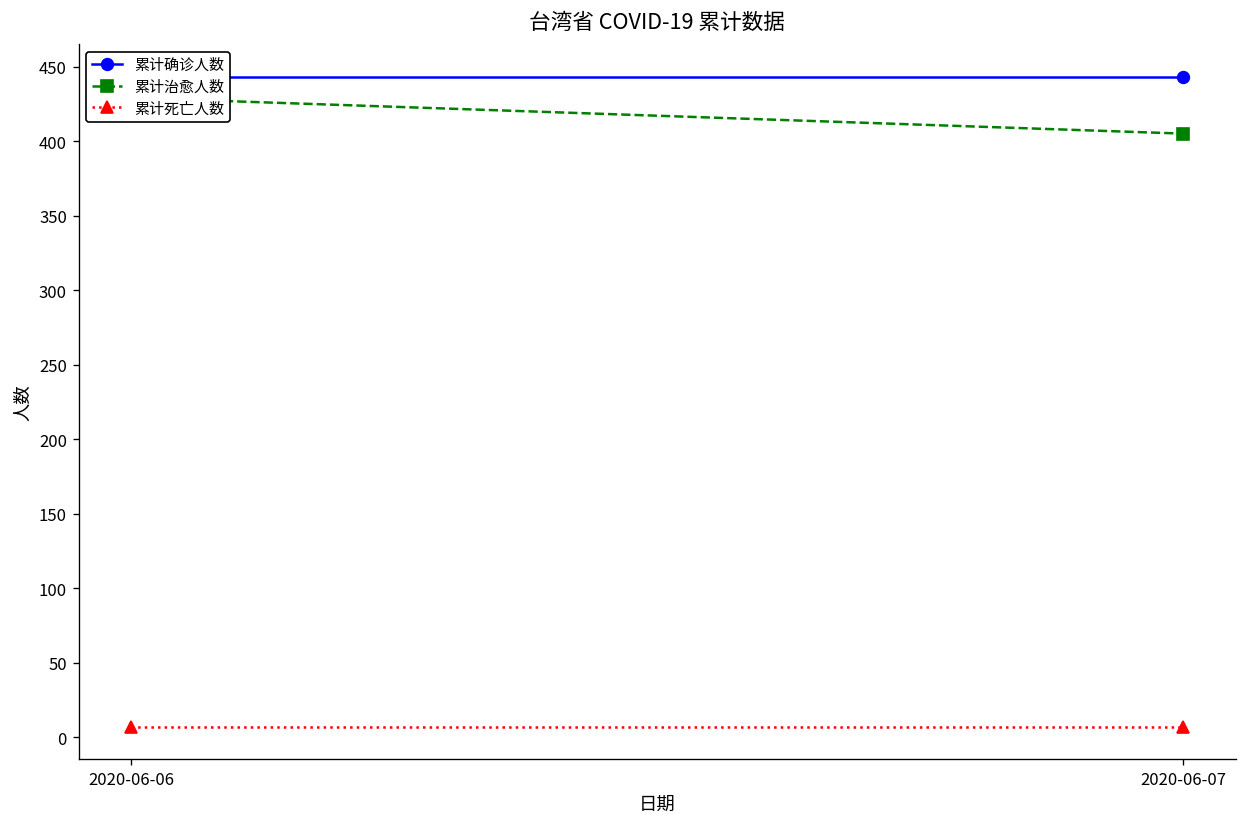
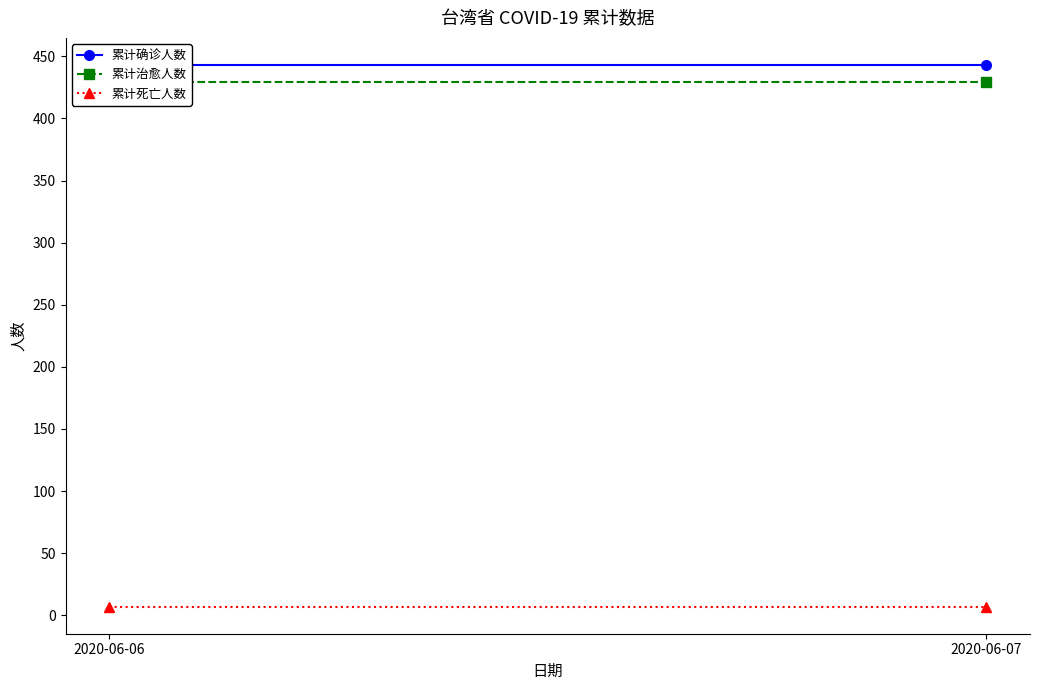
累计治愈人数, 2020-06-07: 405 -> 429
